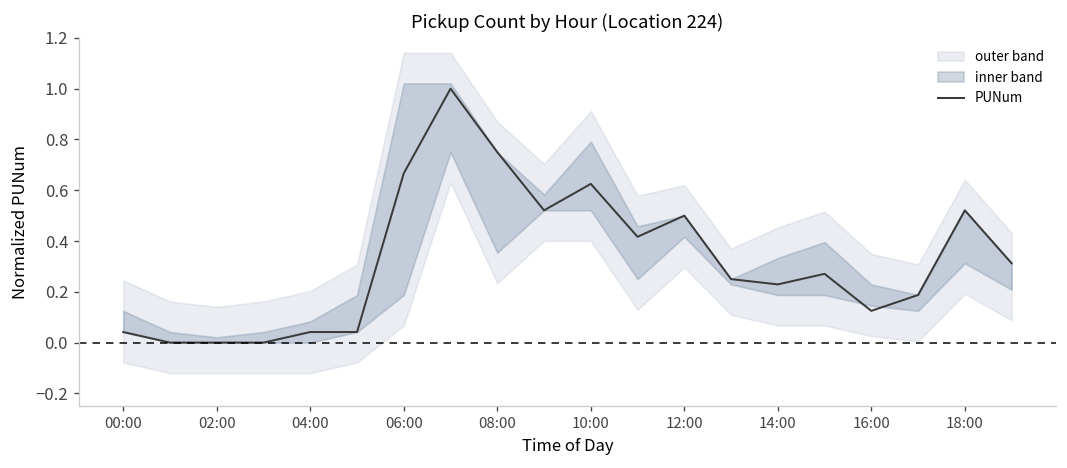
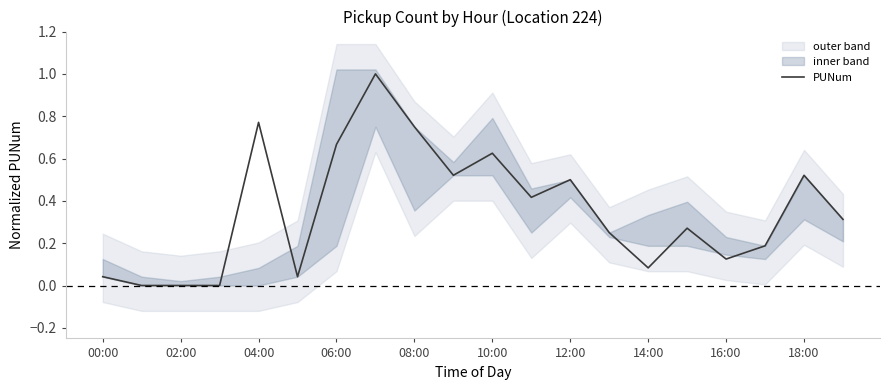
PUNum, 04:00: 0.04 -> 0.77
PUNum, 14:00: 0.23 -> 0.08
